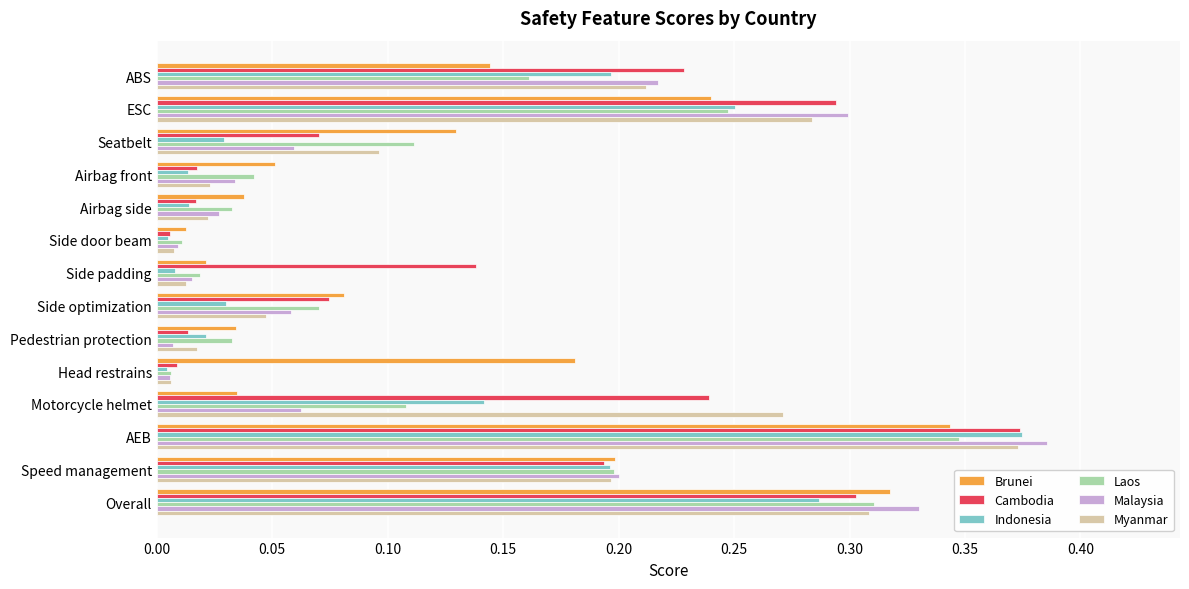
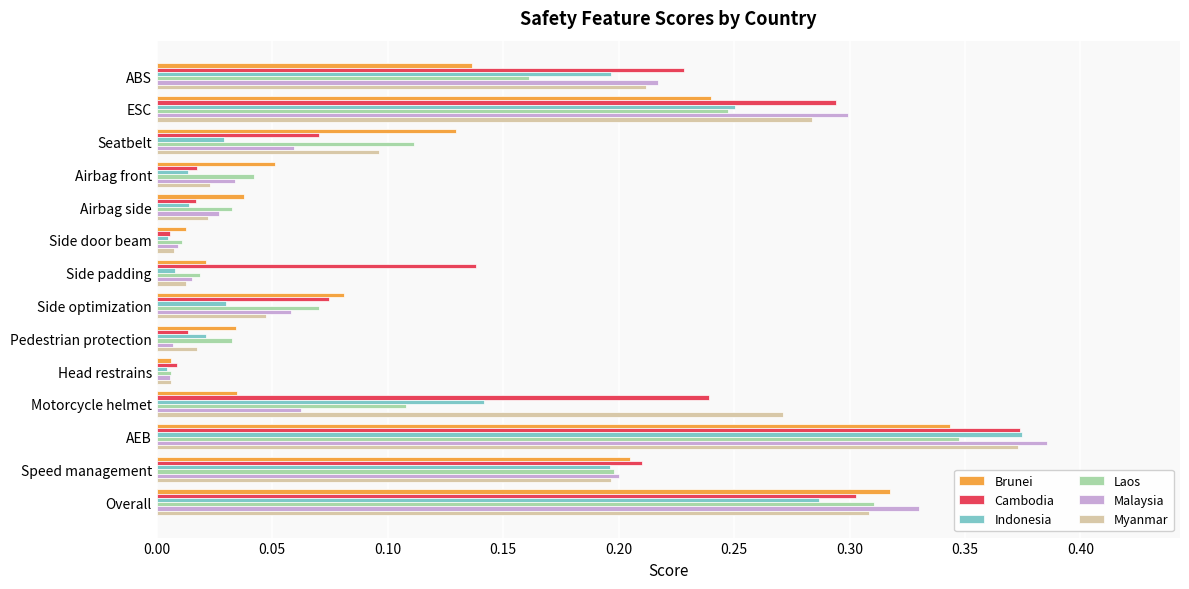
Brunei, ABS: 0.144 -> 0.137
Brunei, Head restrains: 0.181 -> 0.006
Brunei, Speed management: 0.198 -> 0.205
Cambodia, Speed management: 0.194 -> 0.210
